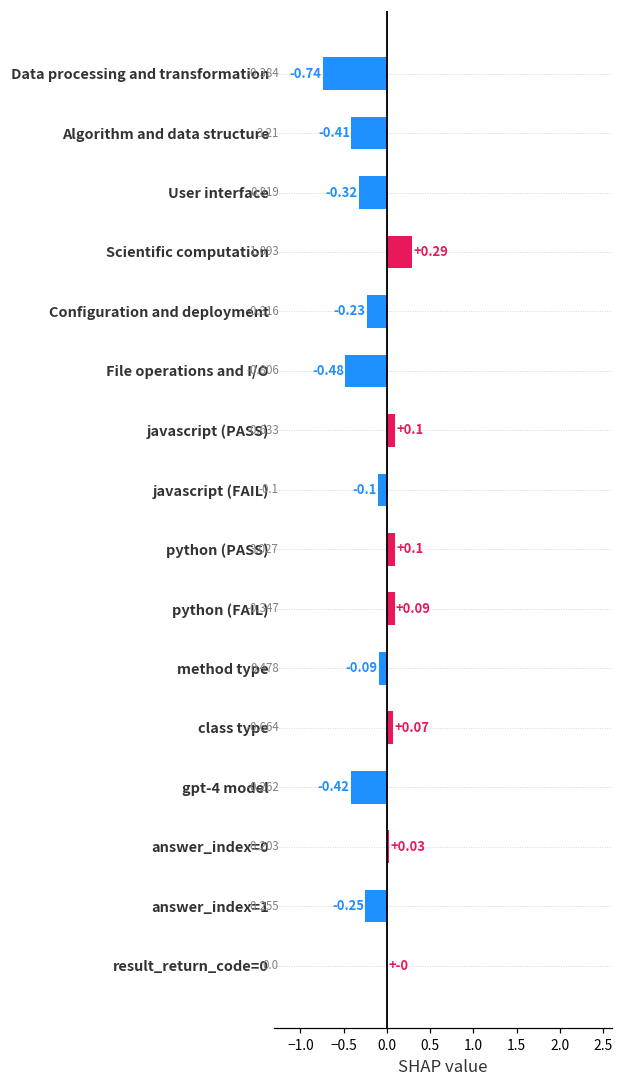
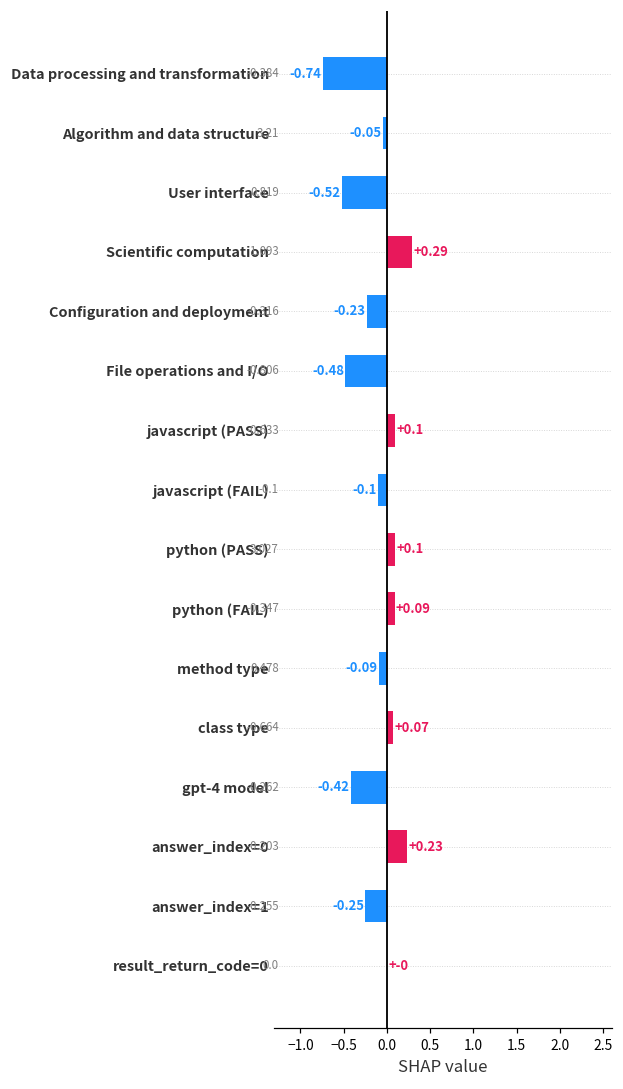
Algorithm and data structure: -0.41 -> -0.05
User interface: -0.32 -> -0.52
answer_index=0: +0.03 -> +0.23
